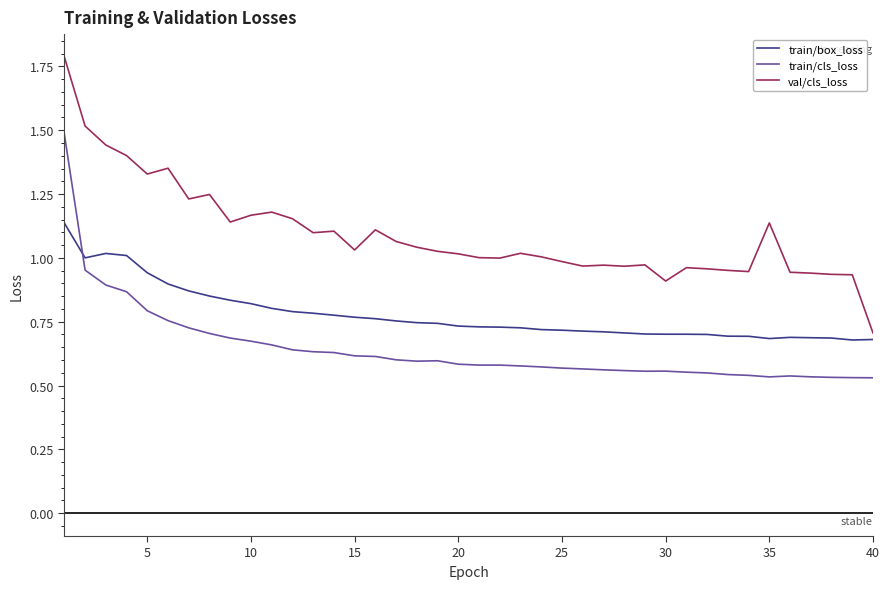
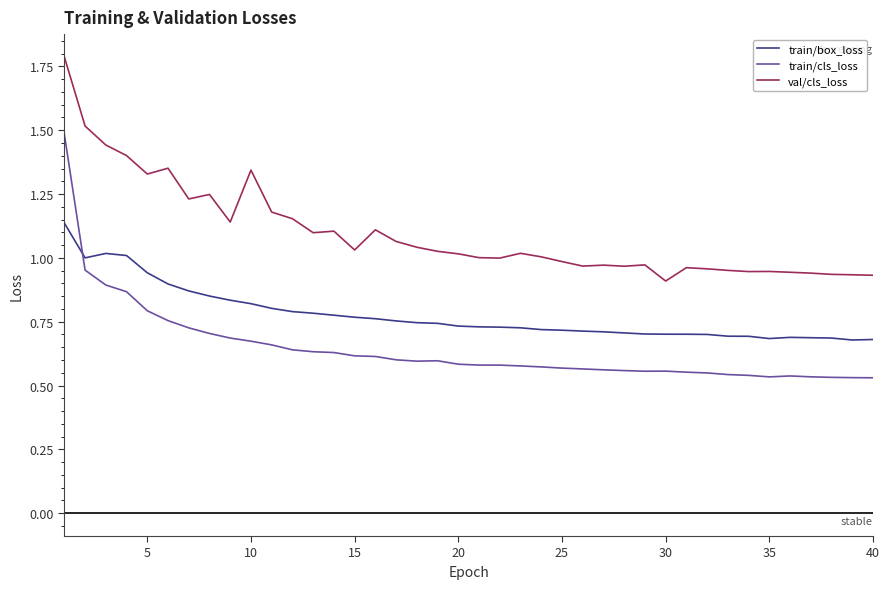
val/cls_loss, 10: 1.17 -> 1.34
val/cls_loss, 35: 1.14 -> 0.95
val/cls_loss, 40: 0.71 -> 0.93
